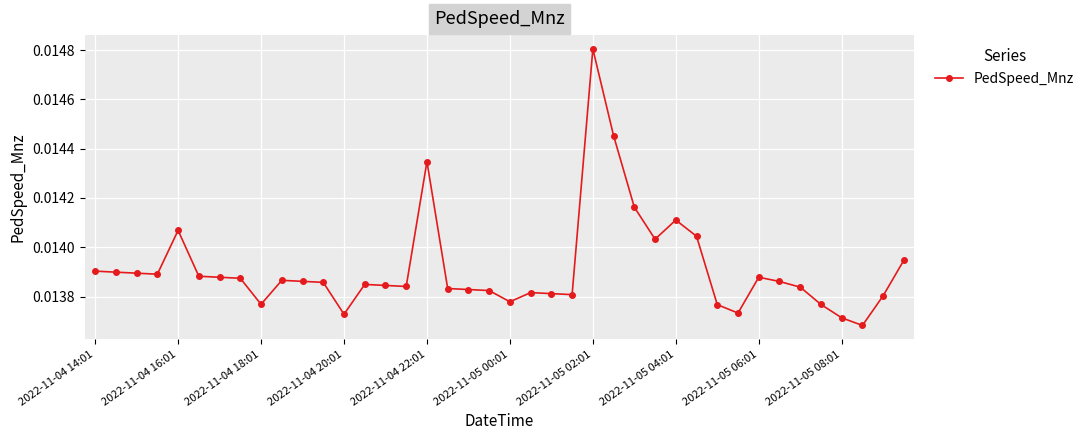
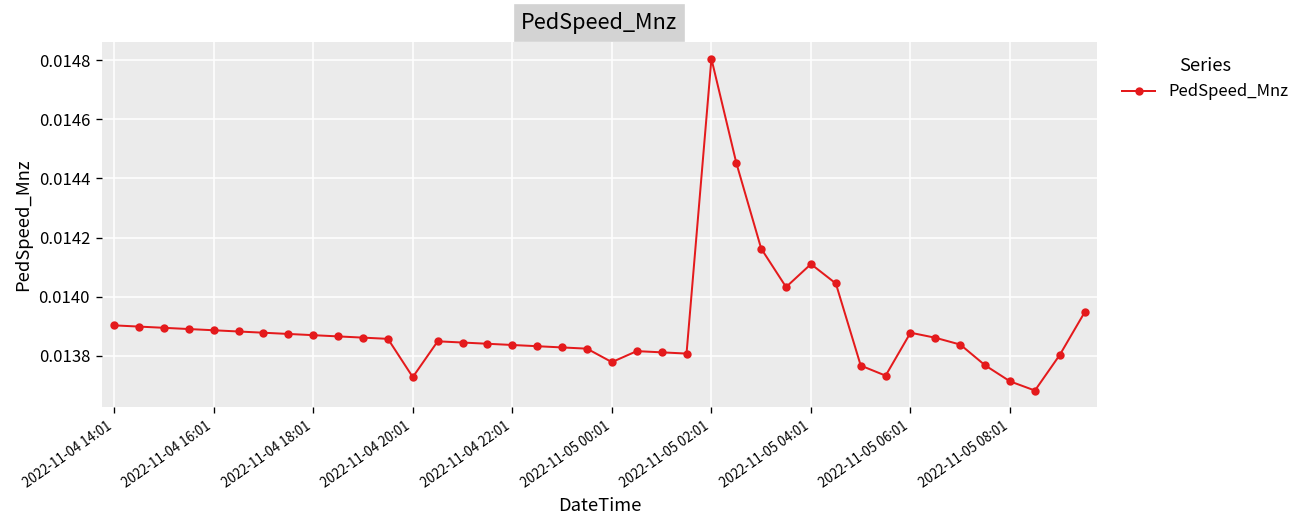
2022-11-04 16:01: 0.01407 -> 0.01389
2022-11-04 18:01: 0.01377 -> 0.01387
2022-11-04 22:01: 0.01435 -> 0.01384
